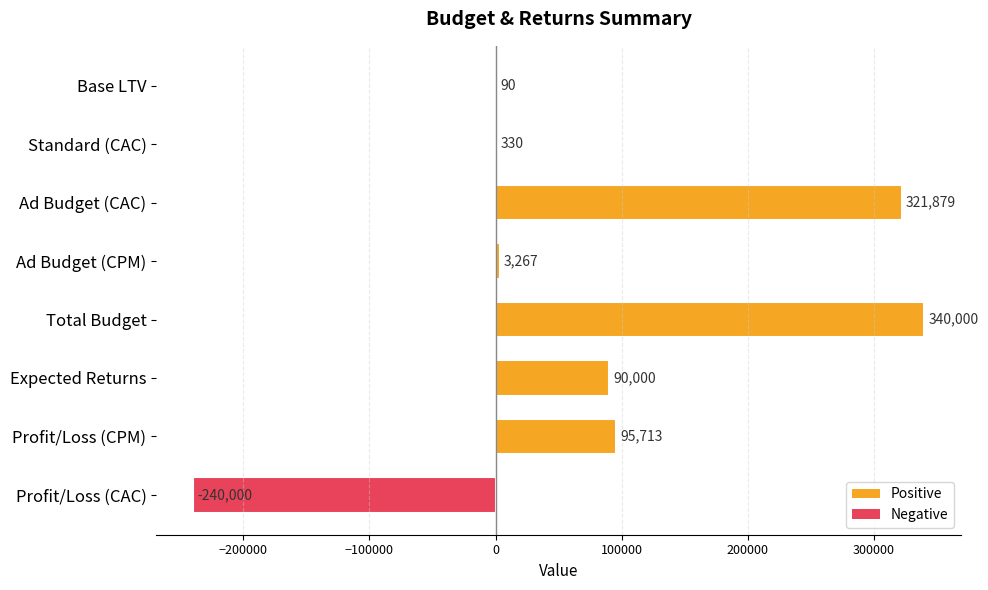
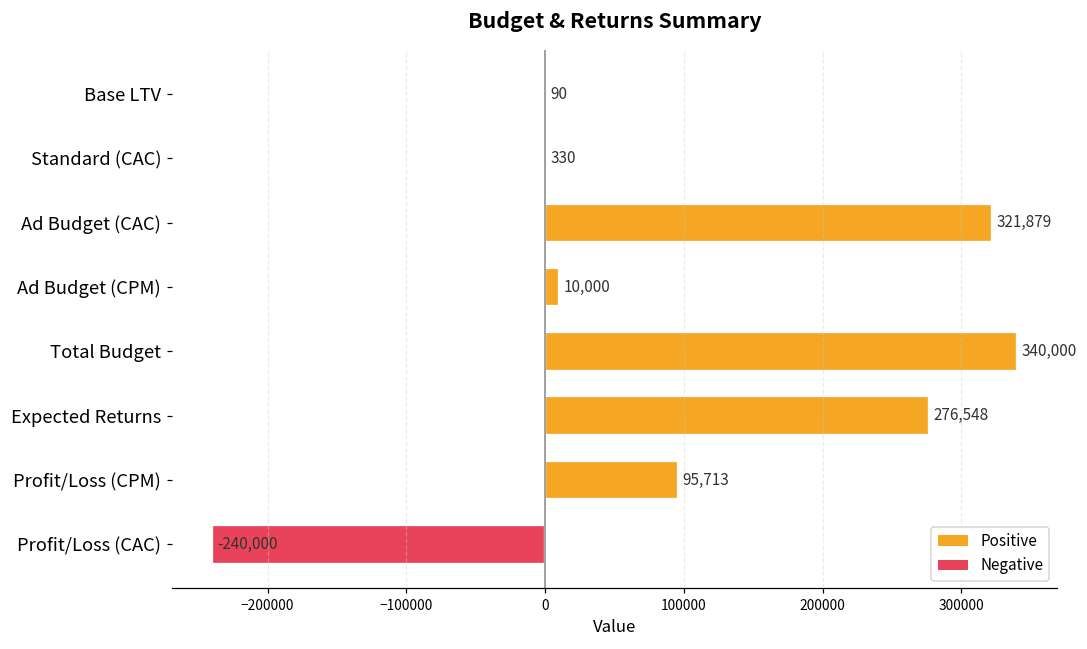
Ad Budget (CPM): 3,267 -> 10,000
Expected Returns: 90,000 -> 276,548
